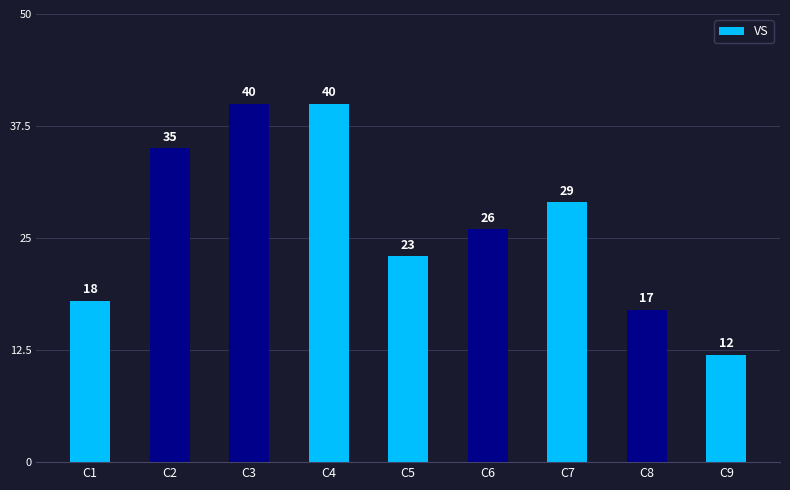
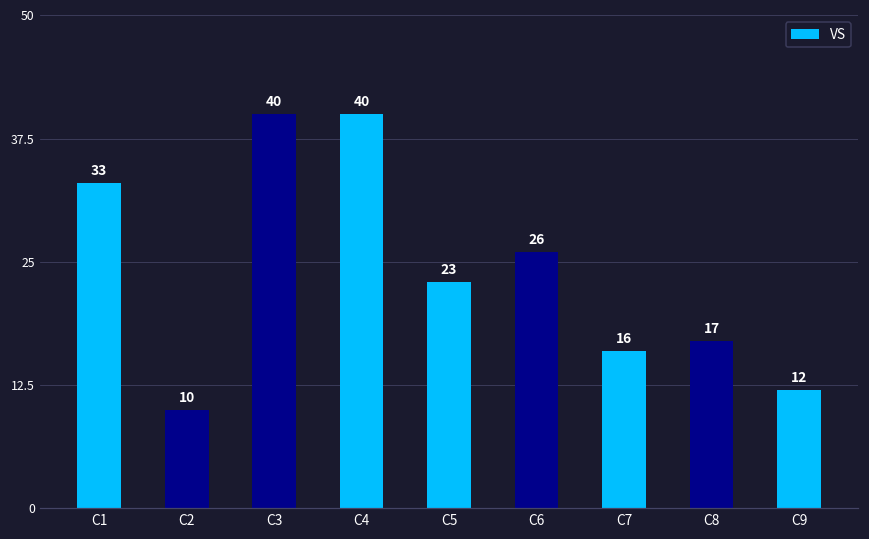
C1: 18 -> 33
C2: 35 -> 10
C7: 29 -> 16
